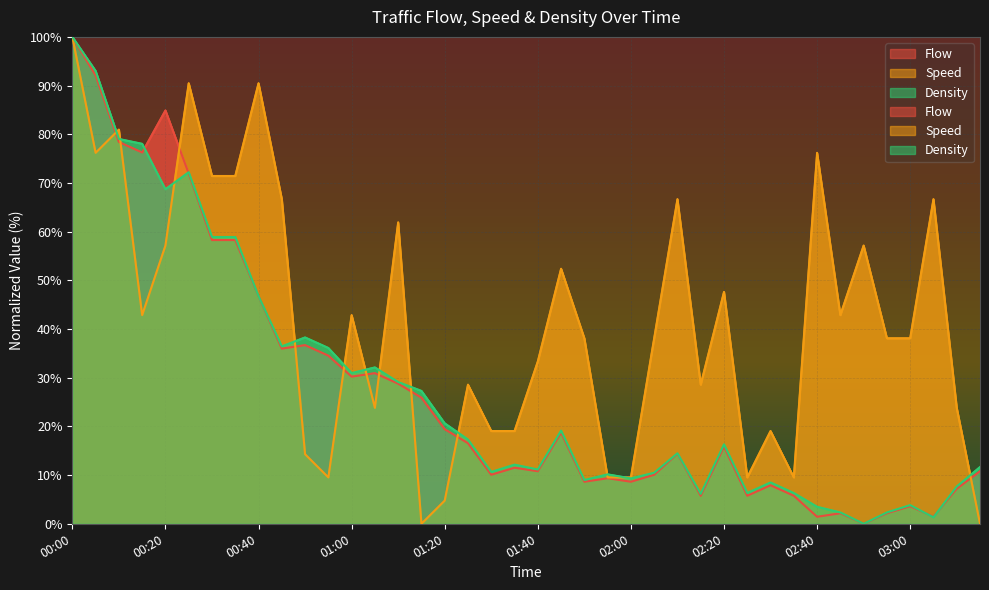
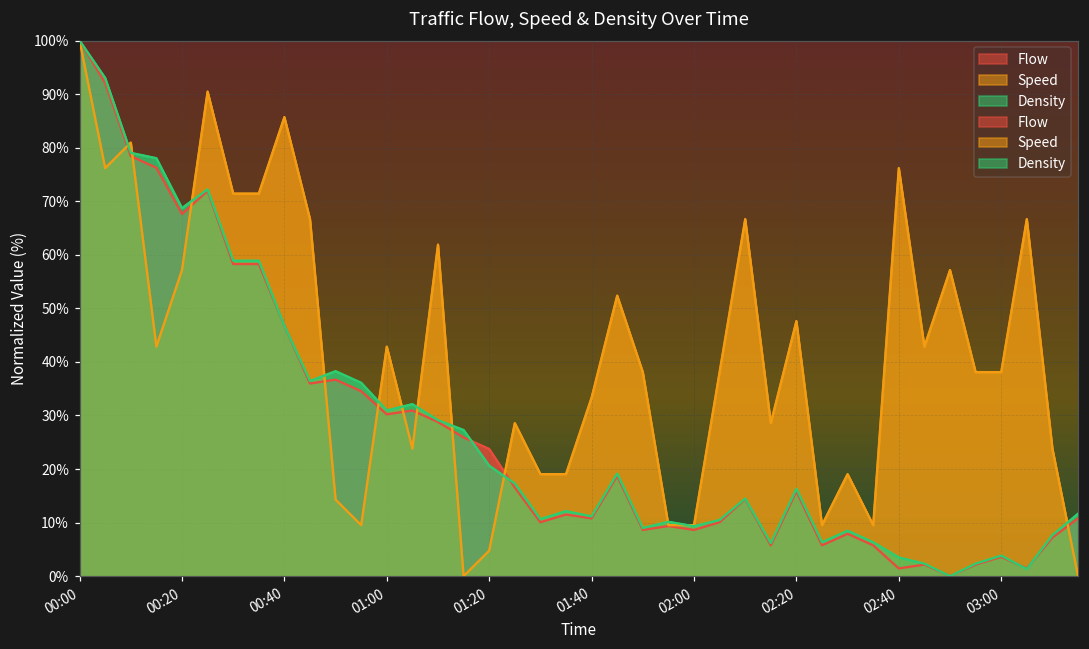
Flow, 00:20: 85% -> 68%
Speed, 00:40: 90% -> 86%
Flow, 01:20: 19% -> 24%
